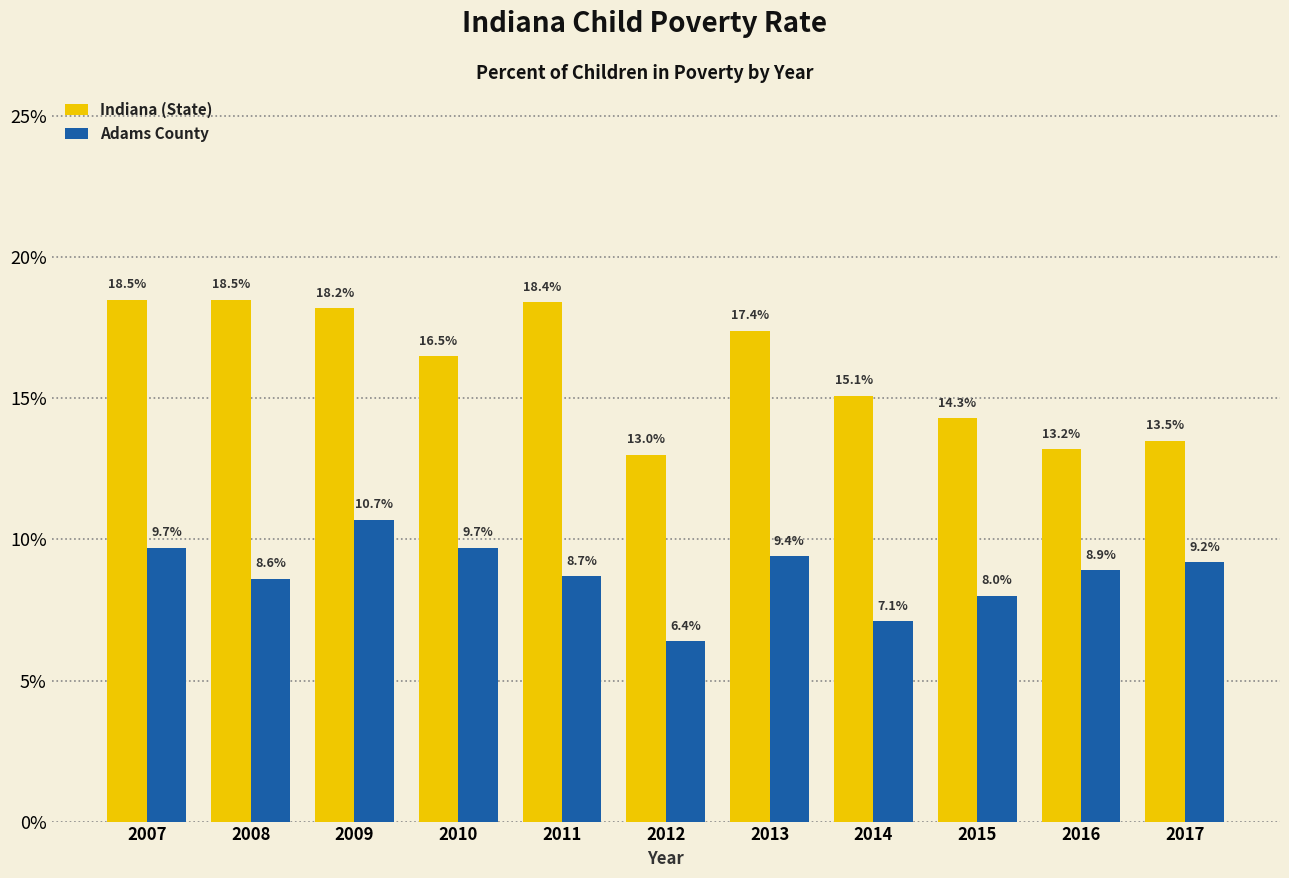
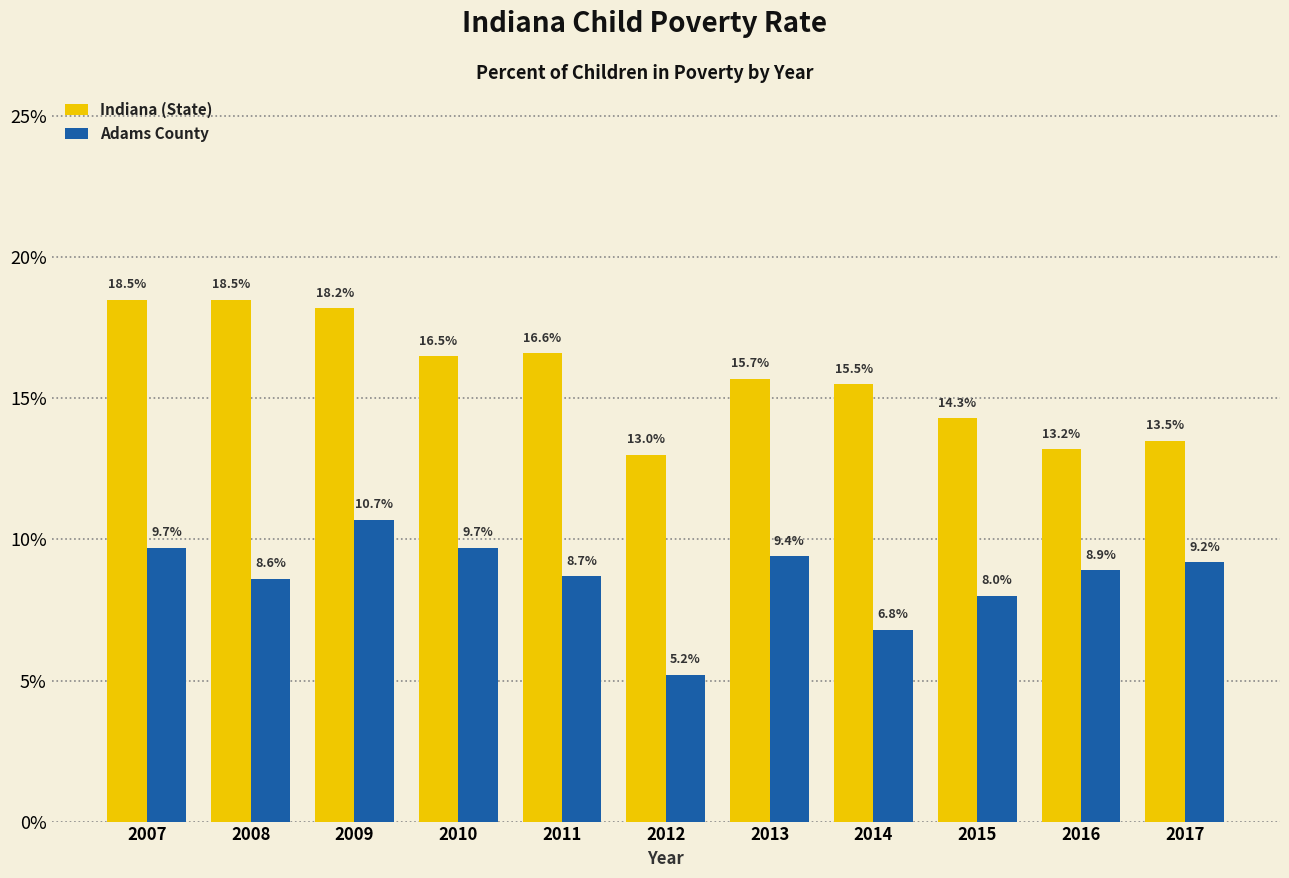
Indiana (State), 2011: 18.4% -> 16.6%
Adams County, 2012: 6.4% -> 5.2%
Indiana (State), 2013: 17.4% -> 15.7%
Indiana (State), 2014: 15.1% -> 15.5%
Adams County, 2014: 7.1% -> 6.8%
